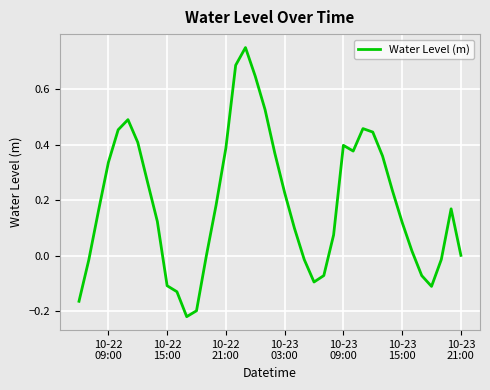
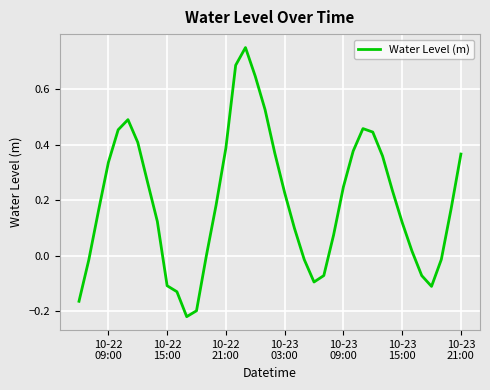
10-23 09:00: 0.40 -> 0.25
10-23 21:00: 0.00 -> 0.37
